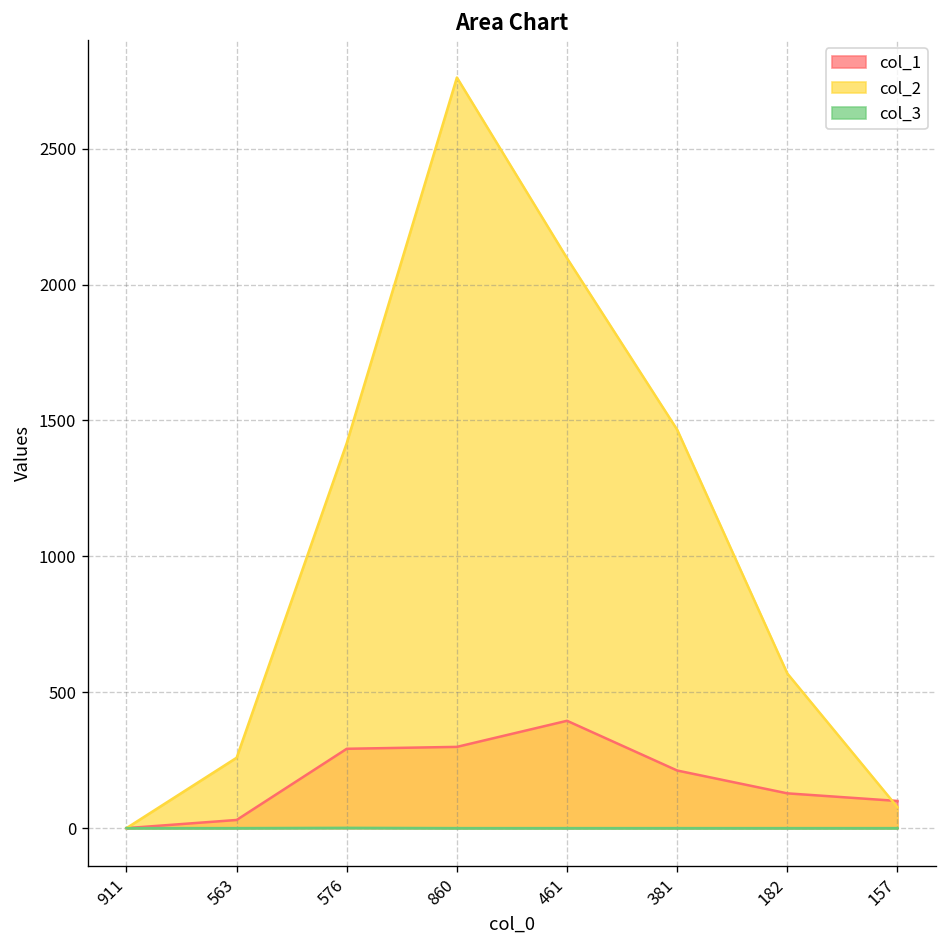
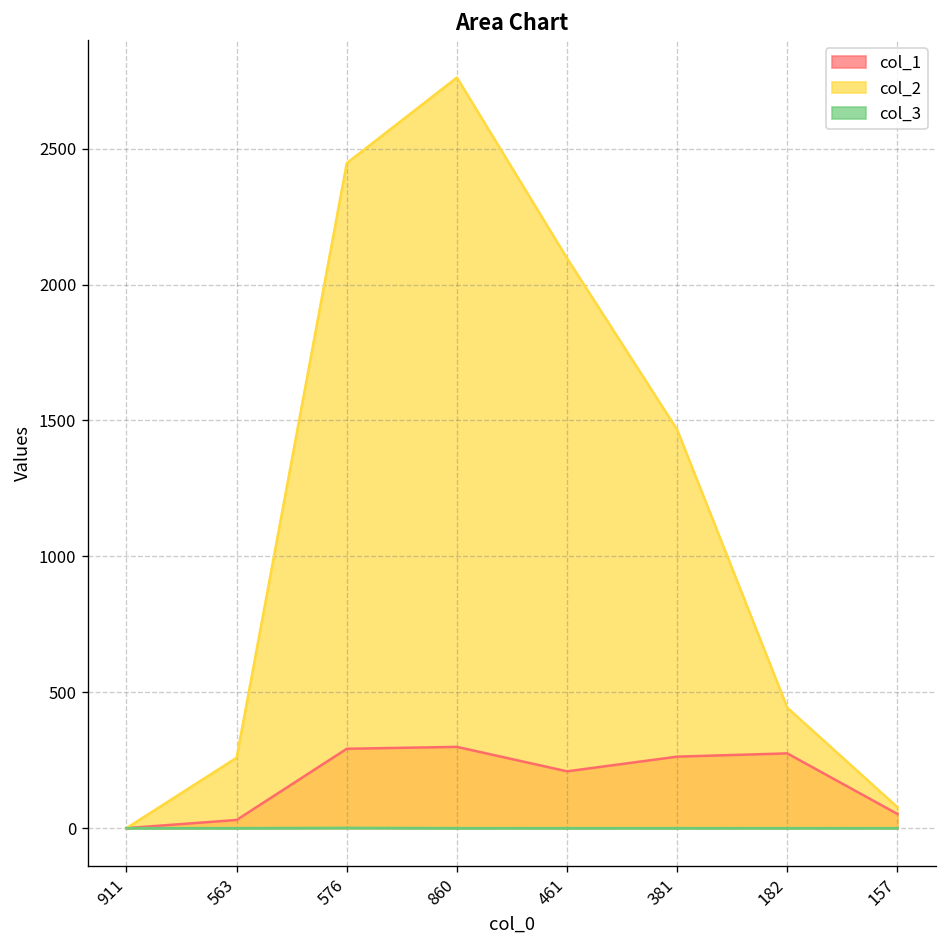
col_2, 576: 1420 -> 2450
col_1, 461: 400 -> 210
col_1, 381: 210 -> 260
col_1, 182: 130 -> 280
col_2, 182: 570 -> 440
col_1, 157: 100 -> 50
